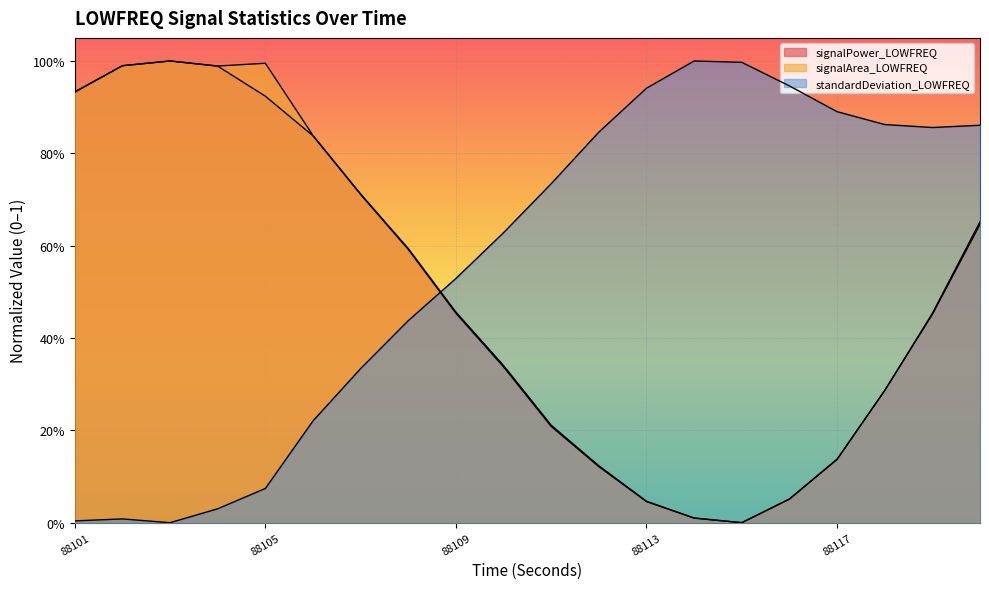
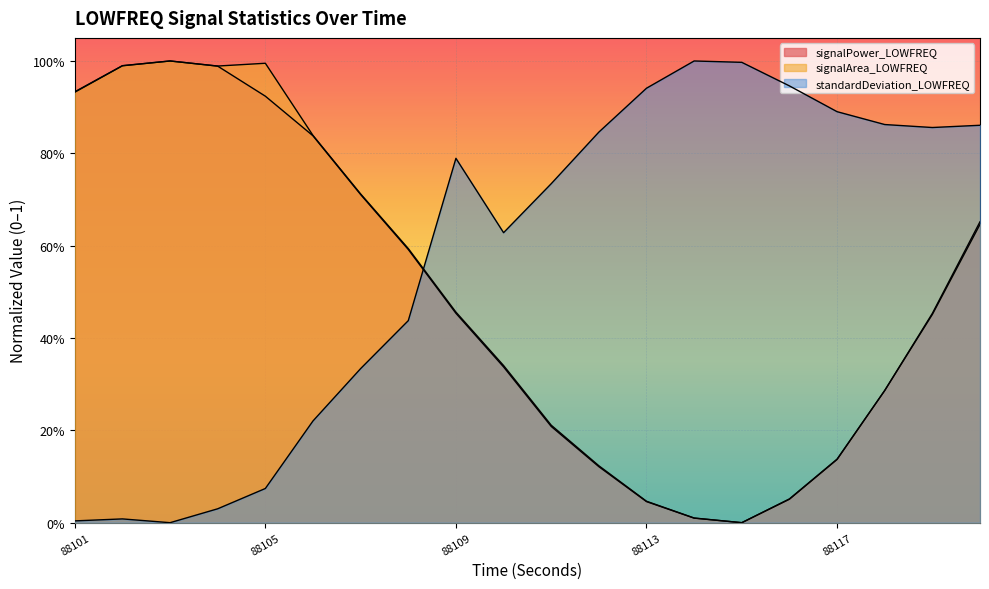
standardDeviation_LOWFREQ, 88109: 53% -> 79%
